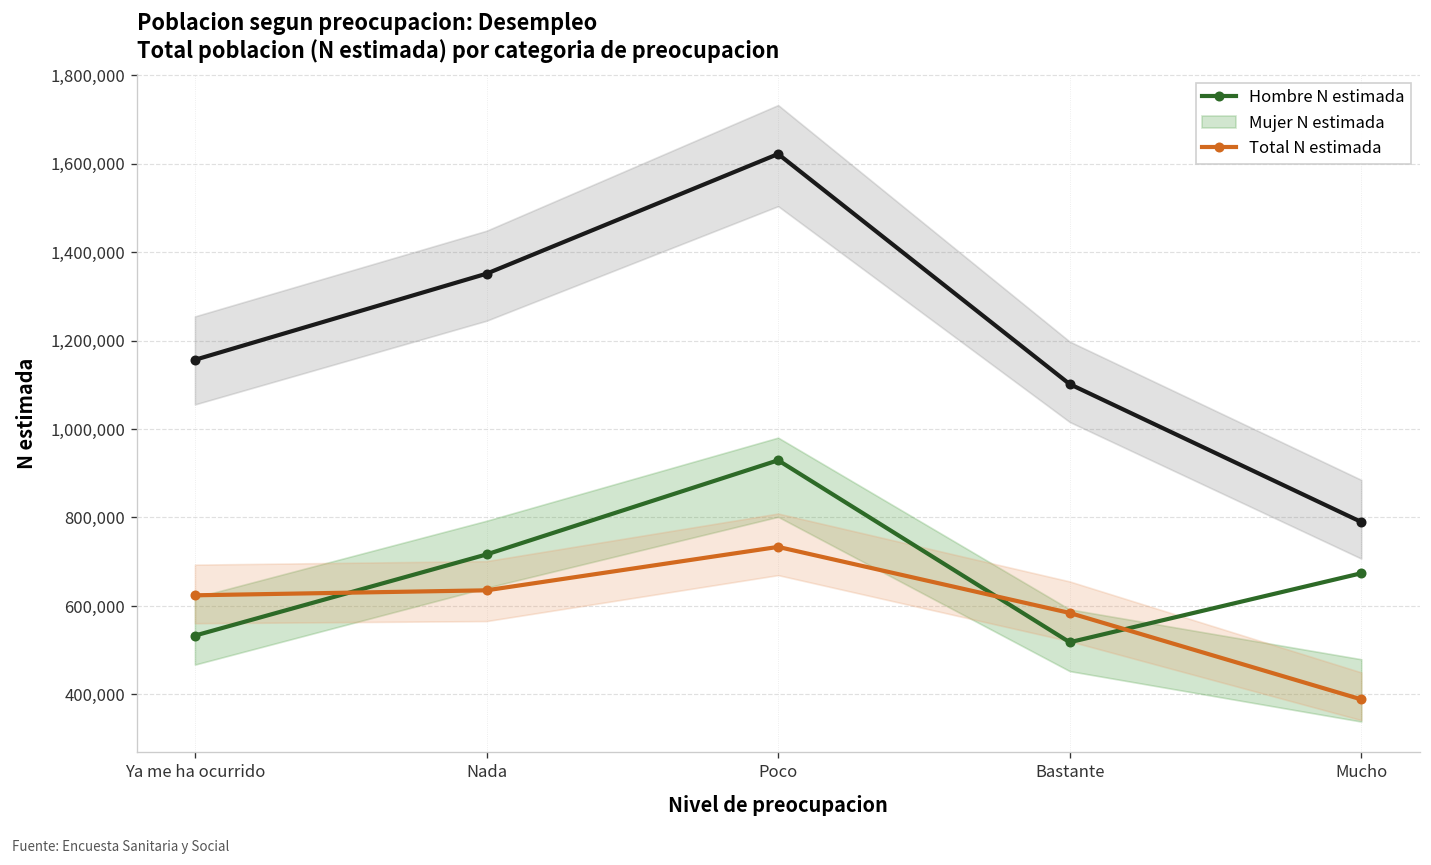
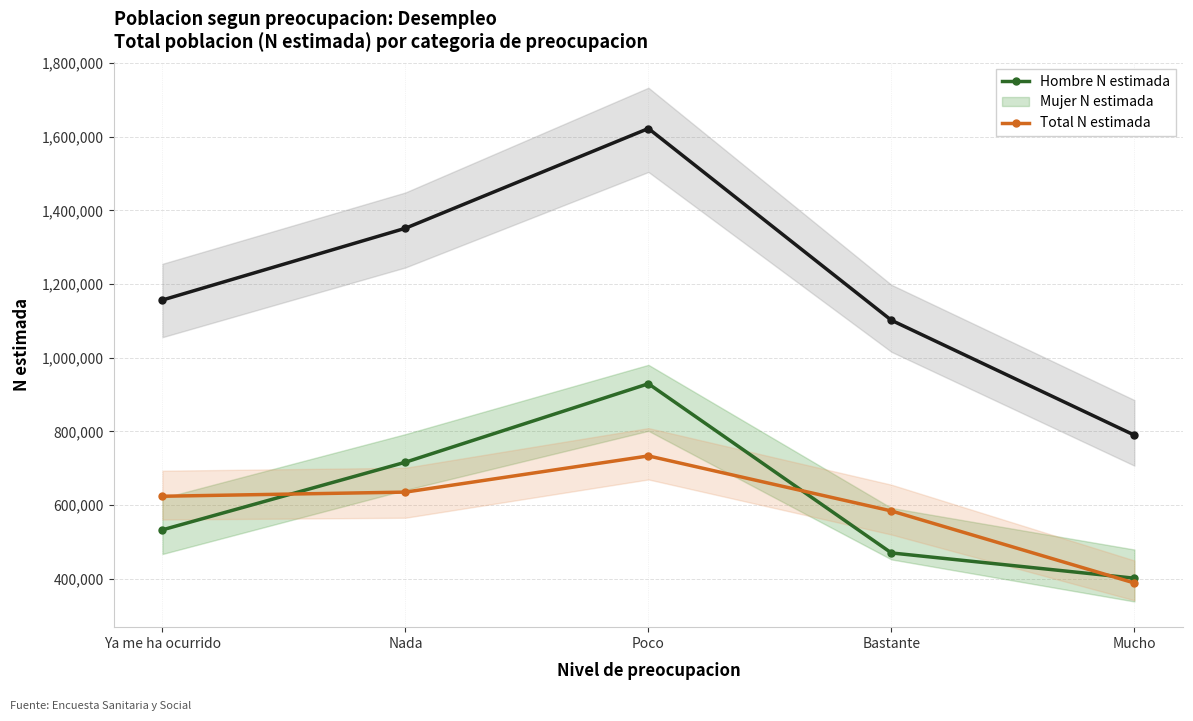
Hombre N estimada, Bastante: 520,000 -> 470,000
Hombre N estimada, Mucho: 670,000 -> 400,000
